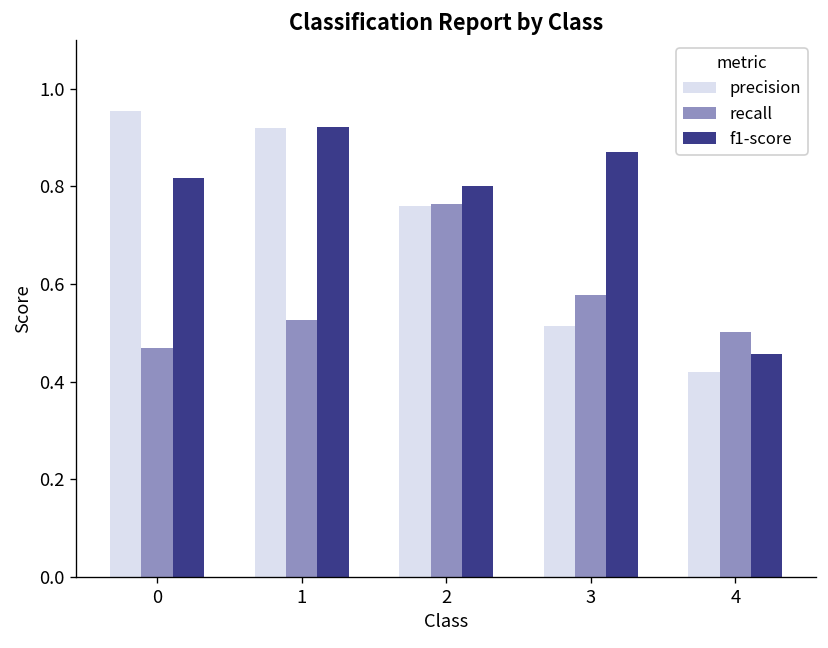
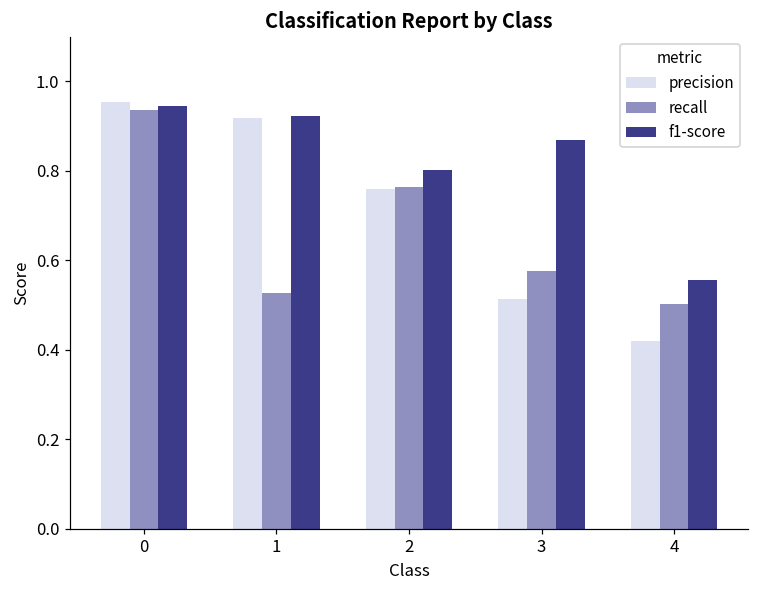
recall, 0: 0.47 -> 0.94
f1-score, 0: 0.82 -> 0.94
f1-score, 4: 0.46 -> 0.56
